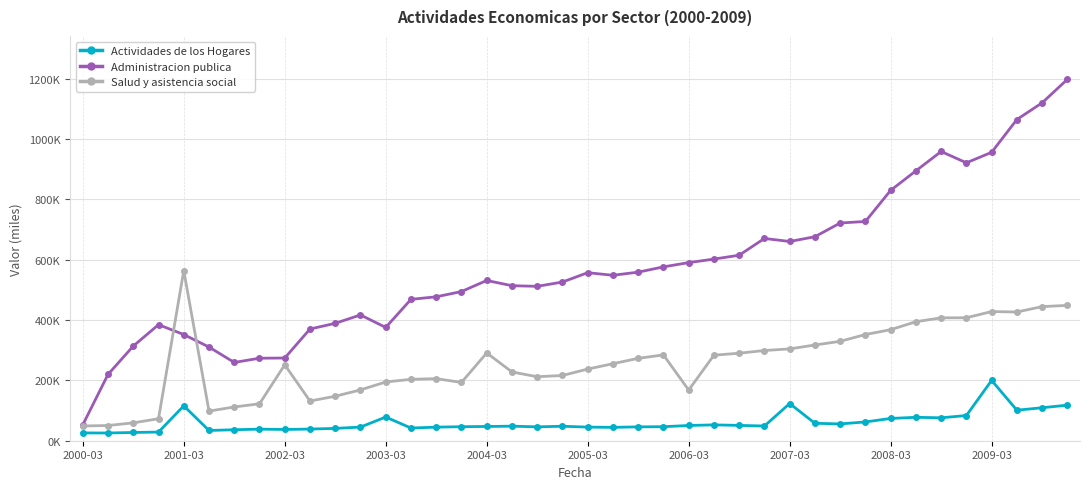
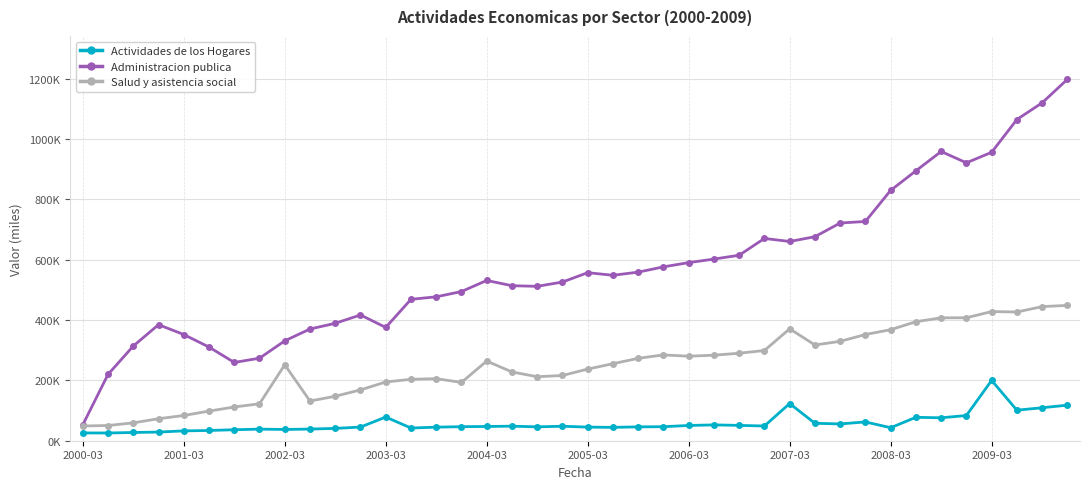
Actividades de los Hogares, 2001-03: 120000 -> 30000
Salud y asistencia social, 2001-03: 560000 -> 80000
Administracion publica, 2002-03: 270000 -> 330000
Salud y asistencia social, 2004-03: 290000 -> 260000
Salud y asistencia social, 2006-03: 170000 -> 280000
Salud y asistencia social, 2007-03: 300000 -> 370000
Actividades de los Hogares, 2008-03: 70000 -> 40000
